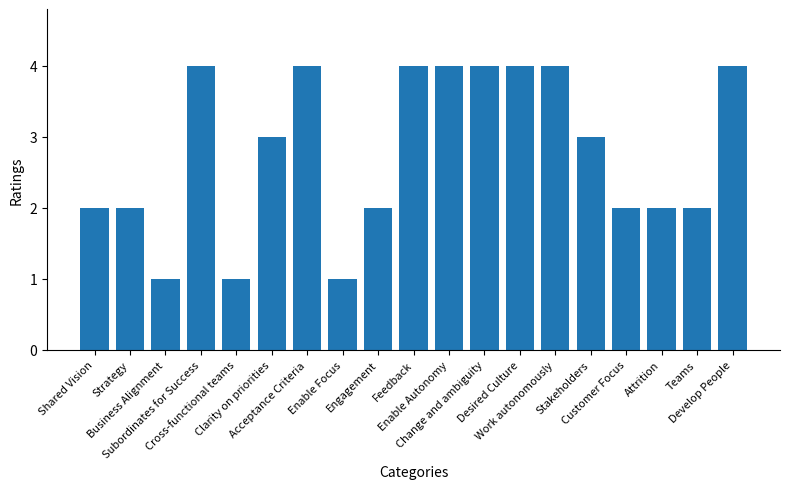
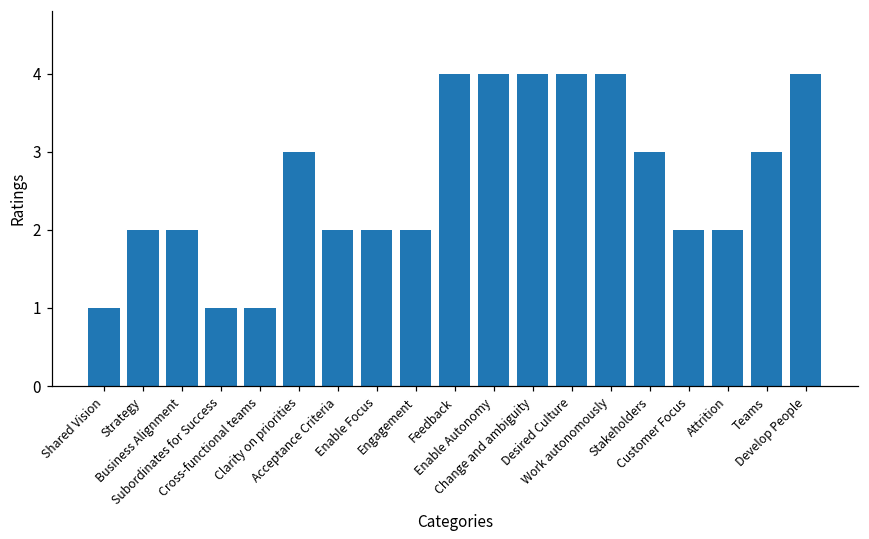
Shared Vision: 2 -> 1
Business Alignment: 1 -> 2
Subordinates for Success: 4 -> 1
Acceptance Criteria: 4 -> 2
Enable Focus: 1 -> 2
Teams: 2 -> 3
